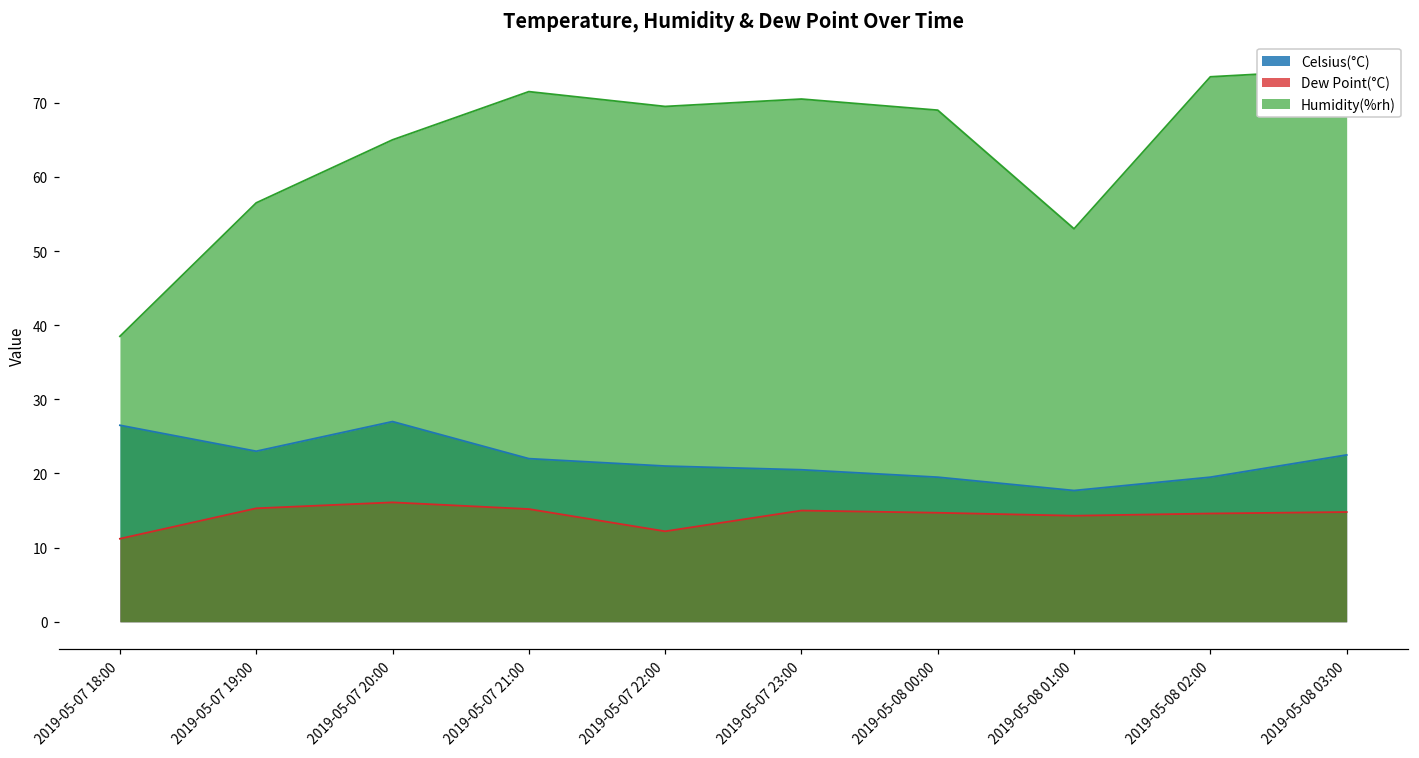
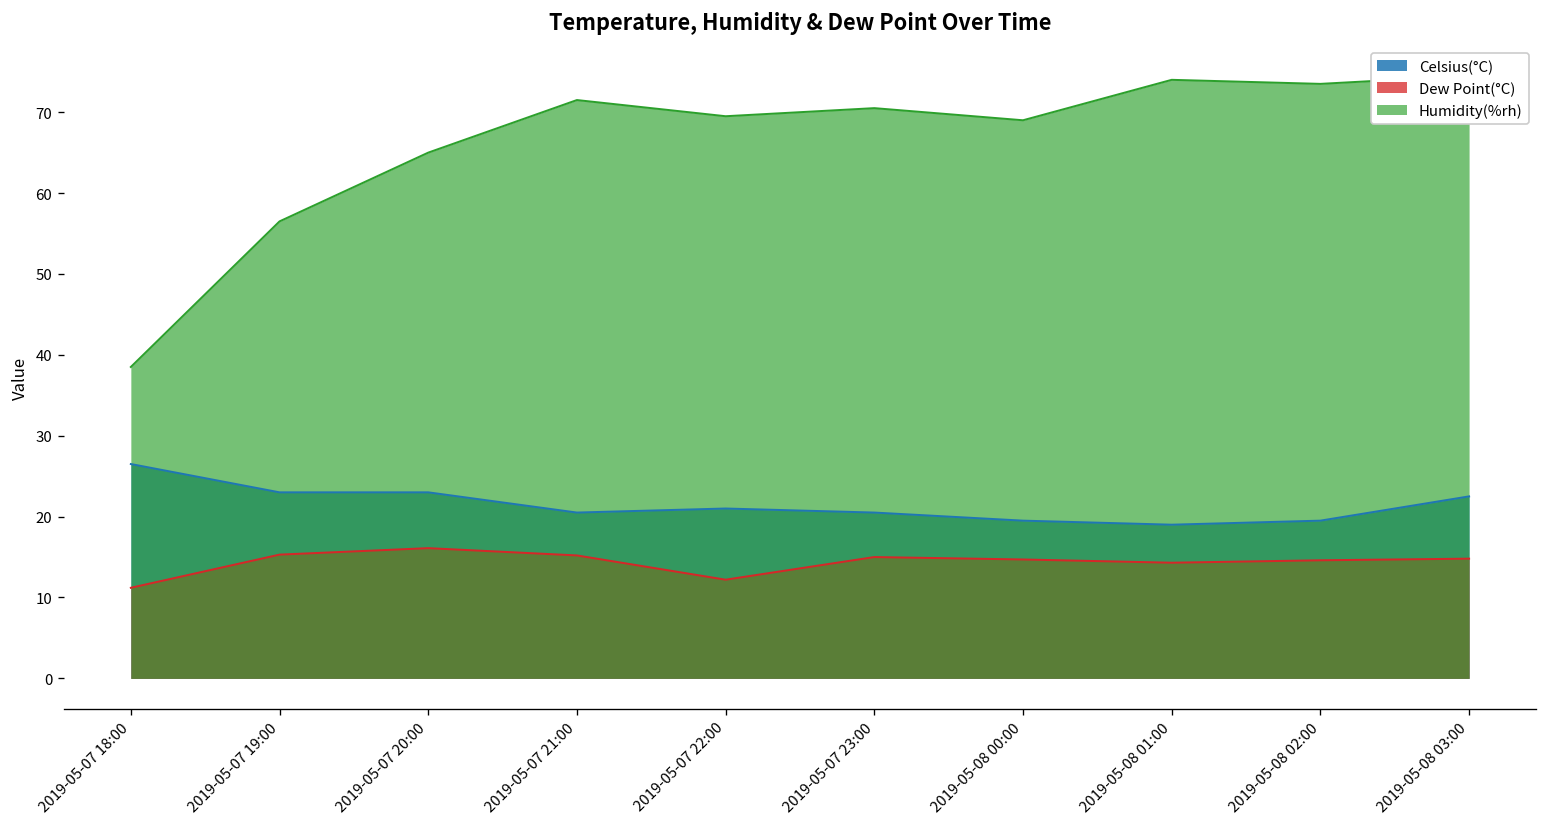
Celsius(°C), 2019-05-07 20:00: 27 -> 23
Celsius(°C), 2019-05-07 21:00: 22 -> 21
Celsius(°C), 2019-05-08 01:00: 18 -> 19
Humidity(%rh), 2019-05-08 01:00: 53 -> 74
